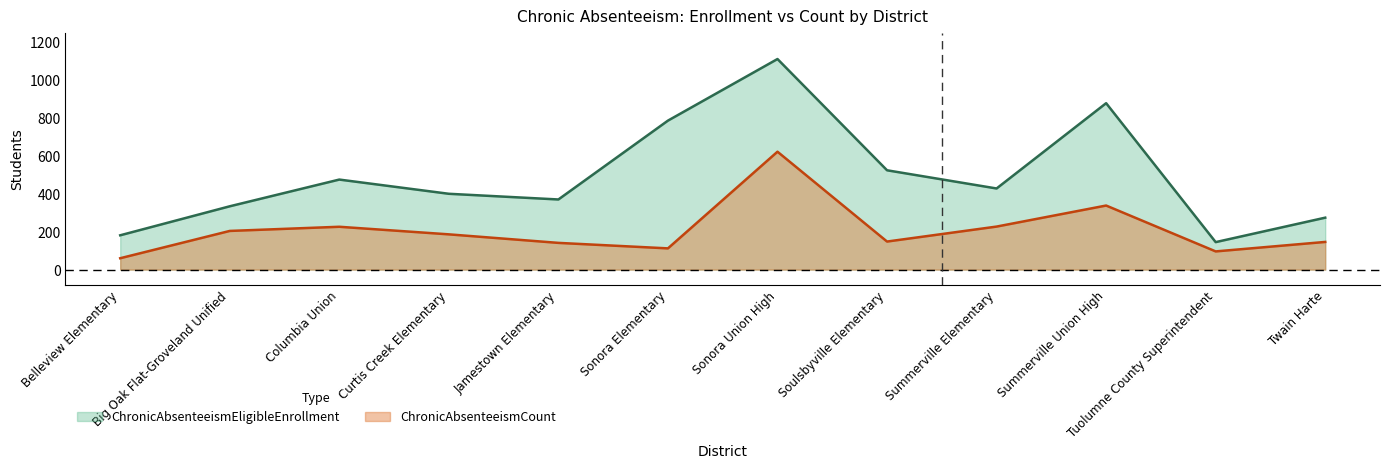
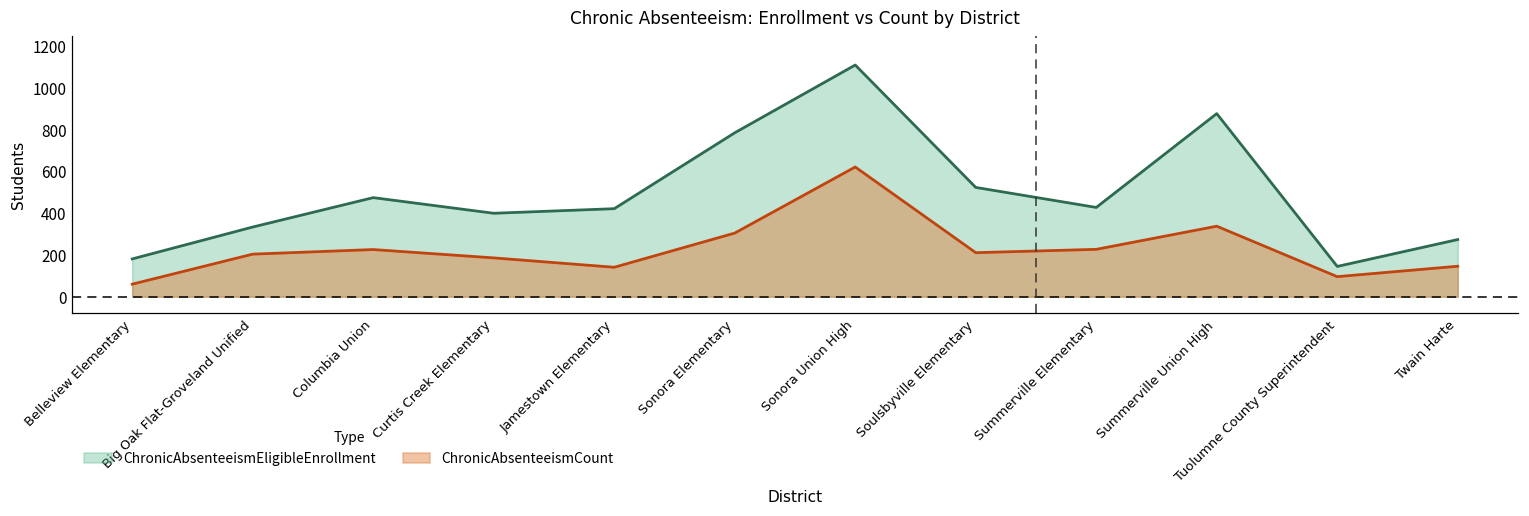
ChronicAbsenteeismEligibleEnrollment, Jamestown Elementary: 370 -> 420
ChronicAbsenteeismCount, Sonora Elementary: 110 -> 310
ChronicAbsenteeismCount, Soulsbyville Elementary: 150 -> 210
